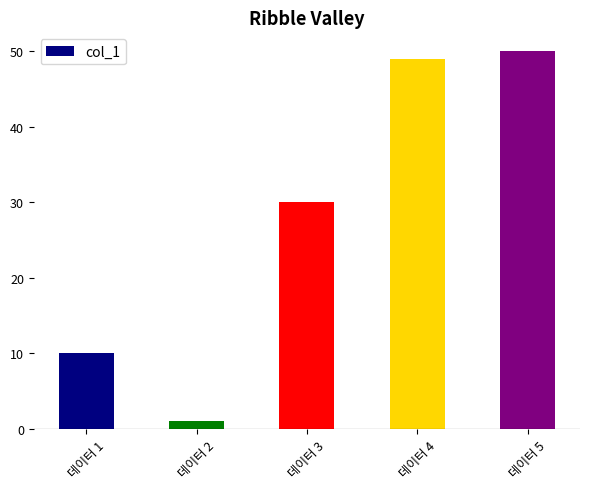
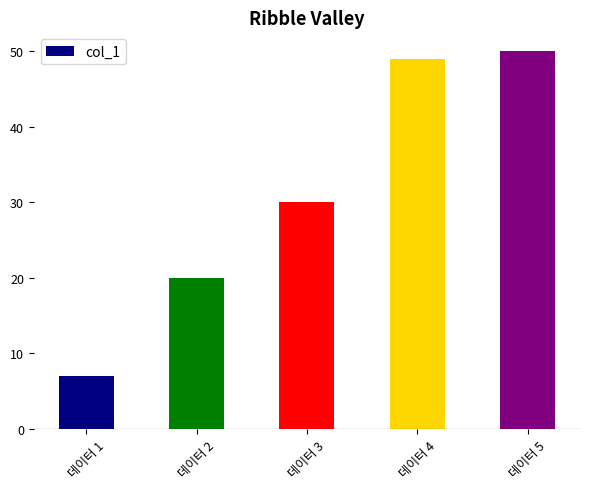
데이터 1: 10 -> 7
데이터 2: 1 -> 20
